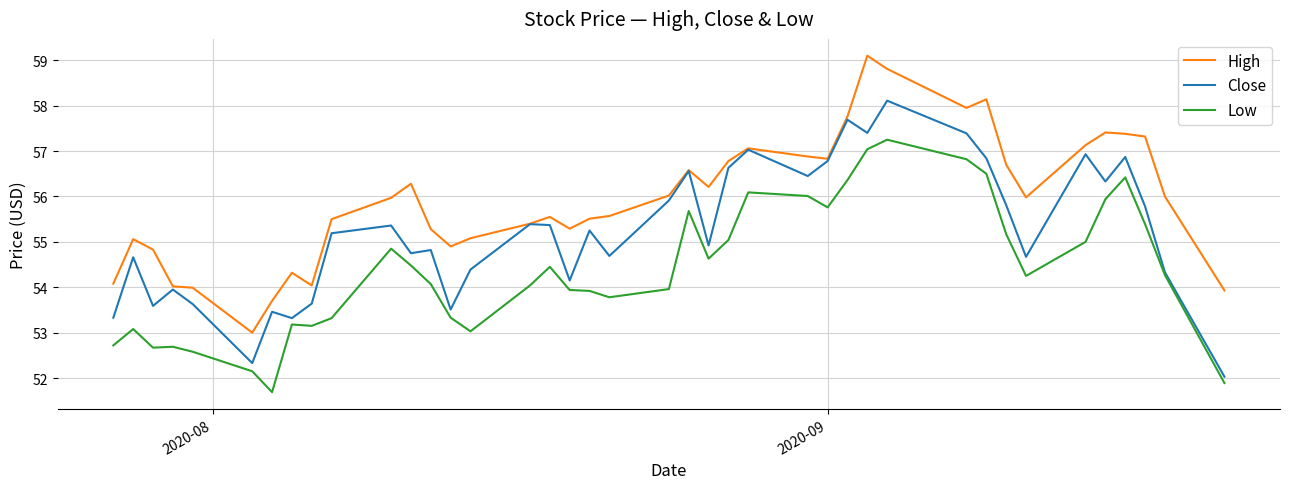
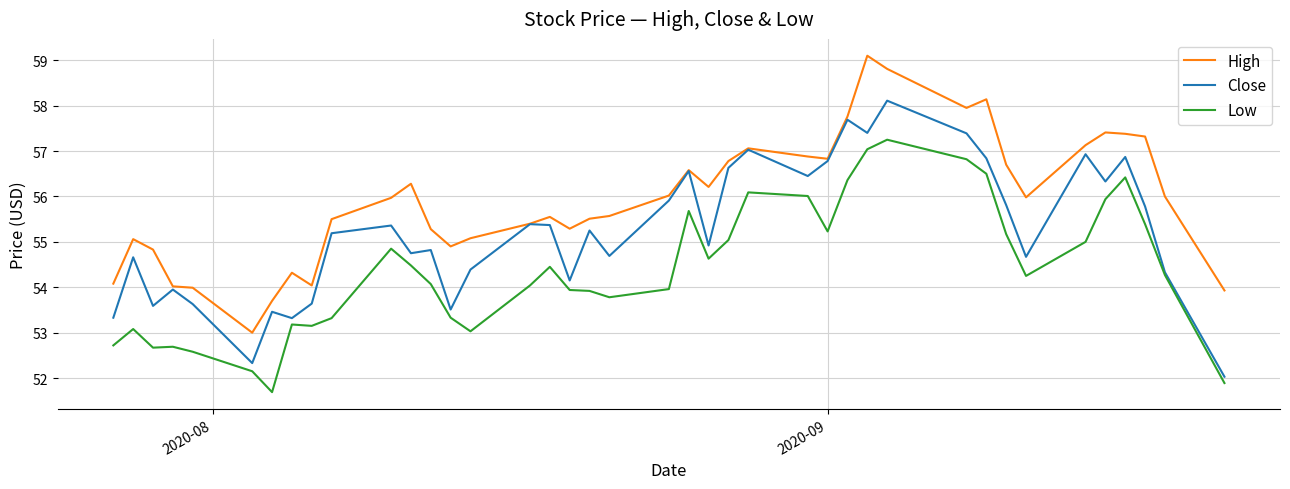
Low, 2020-09: 55.8 -> 55.2
